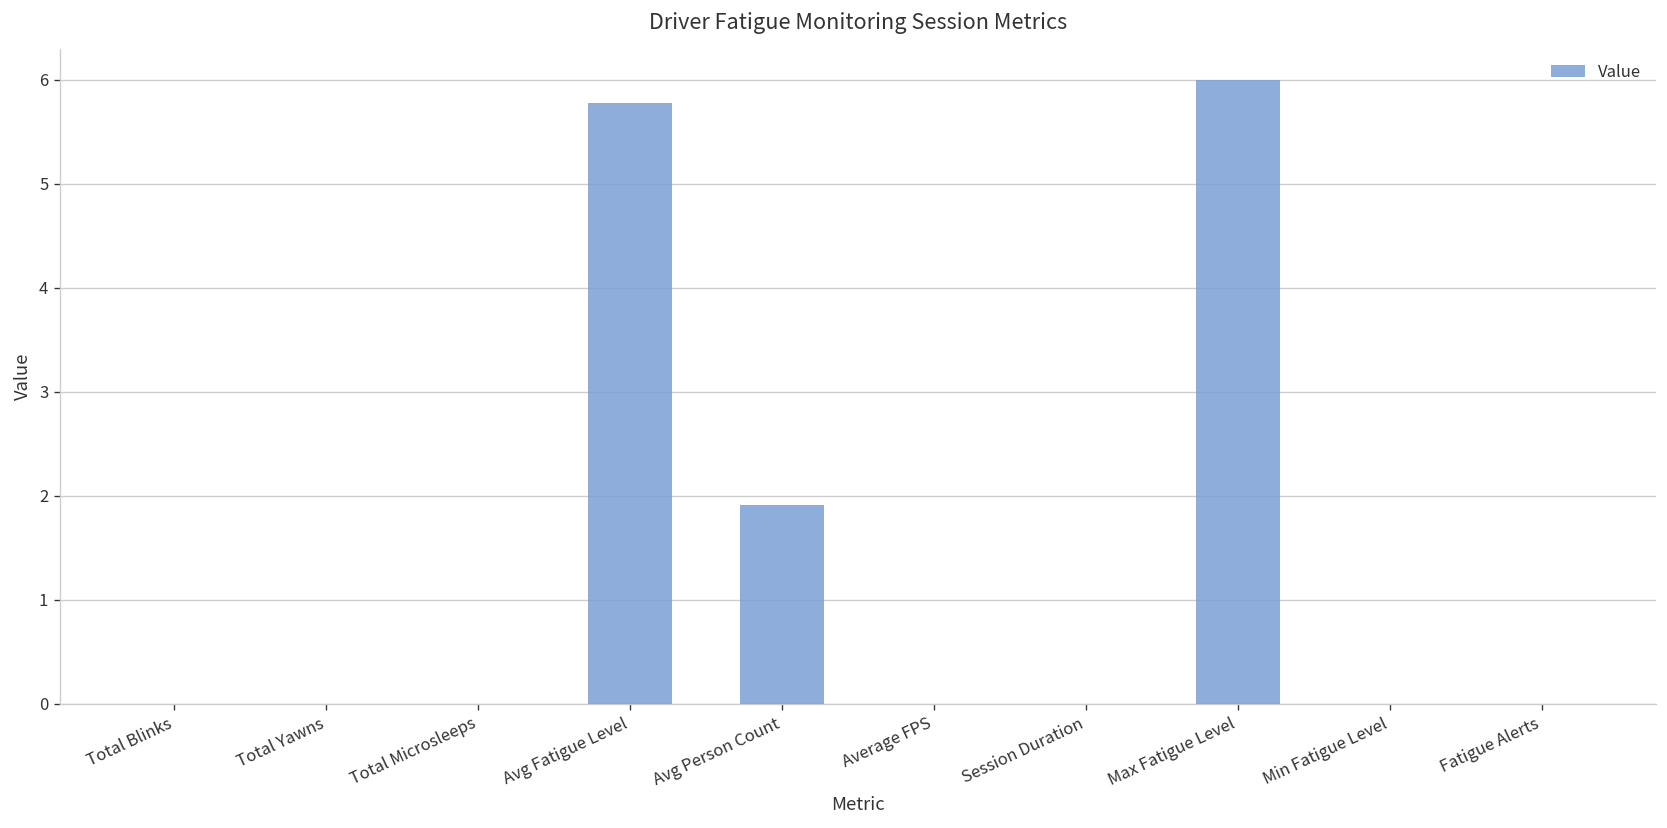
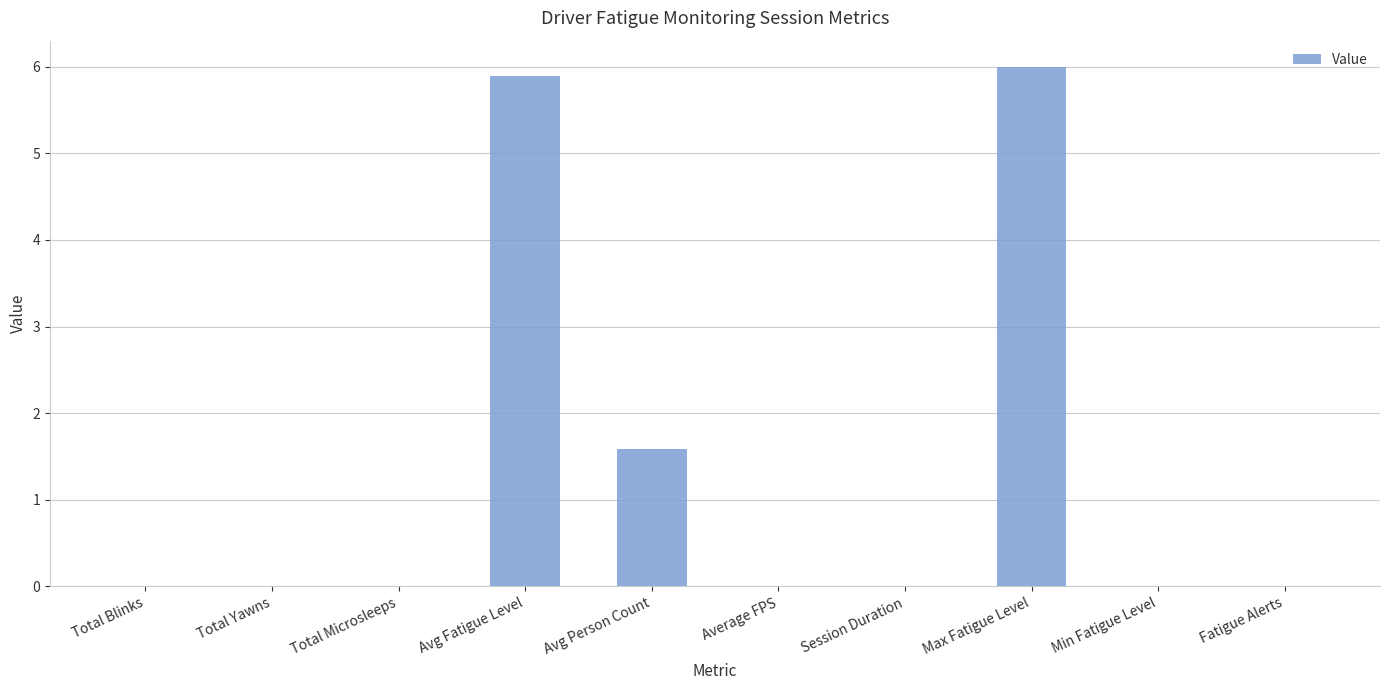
Avg Fatigue Level: 5.8 -> 5.9
Avg Person Count: 1.9 -> 1.6
